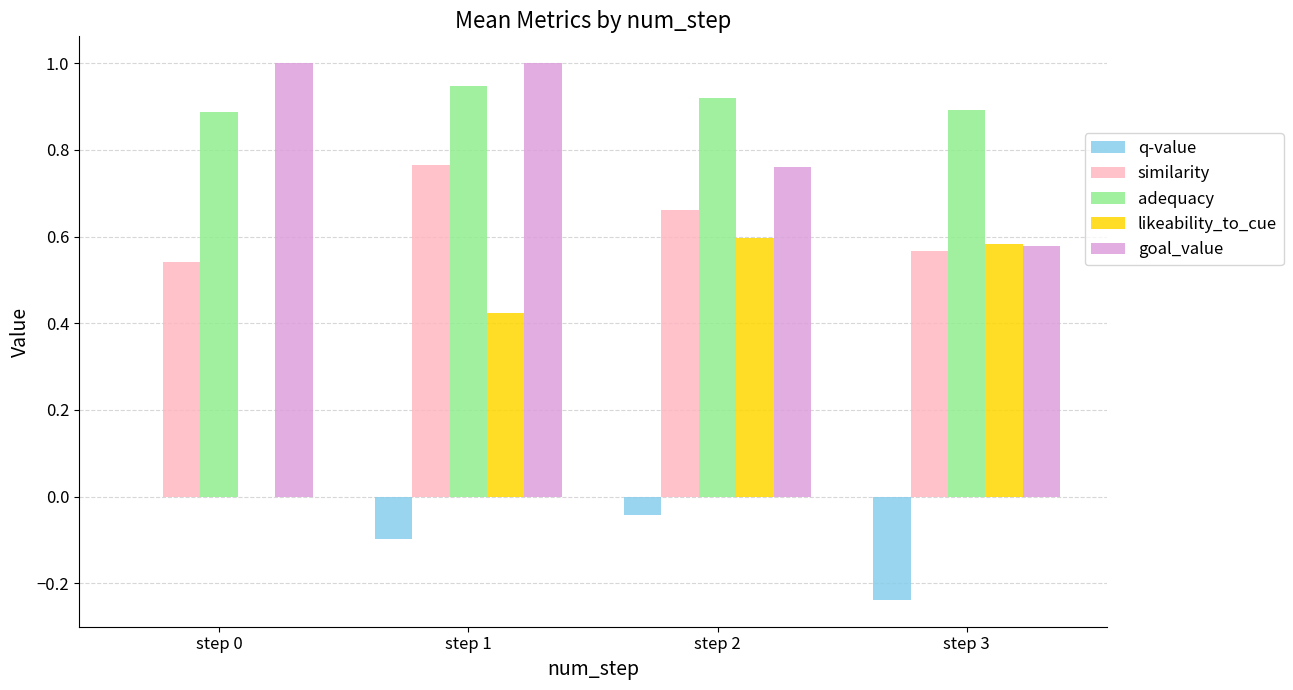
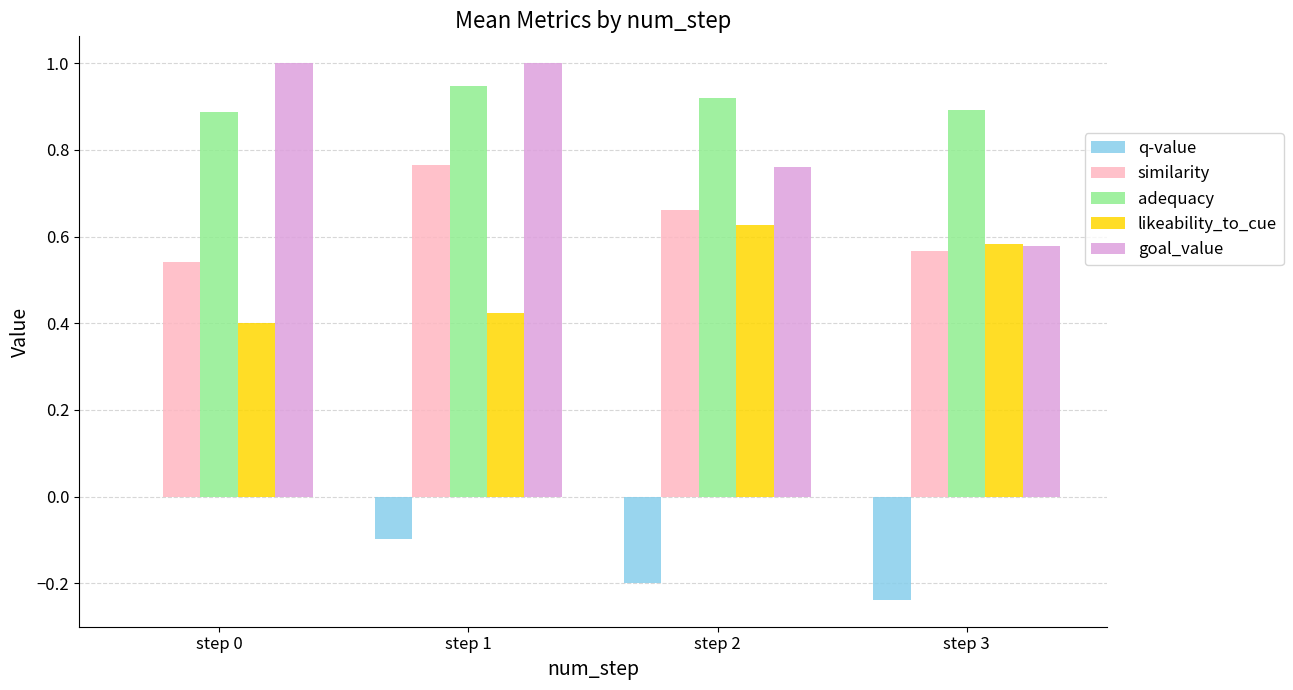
likeability_to_cue, step 0: 0.0 -> 0.4
q-value, step 2: -0.04 -> -0.20
likeability_to_cue, step 2: 0.60 -> 0.63
